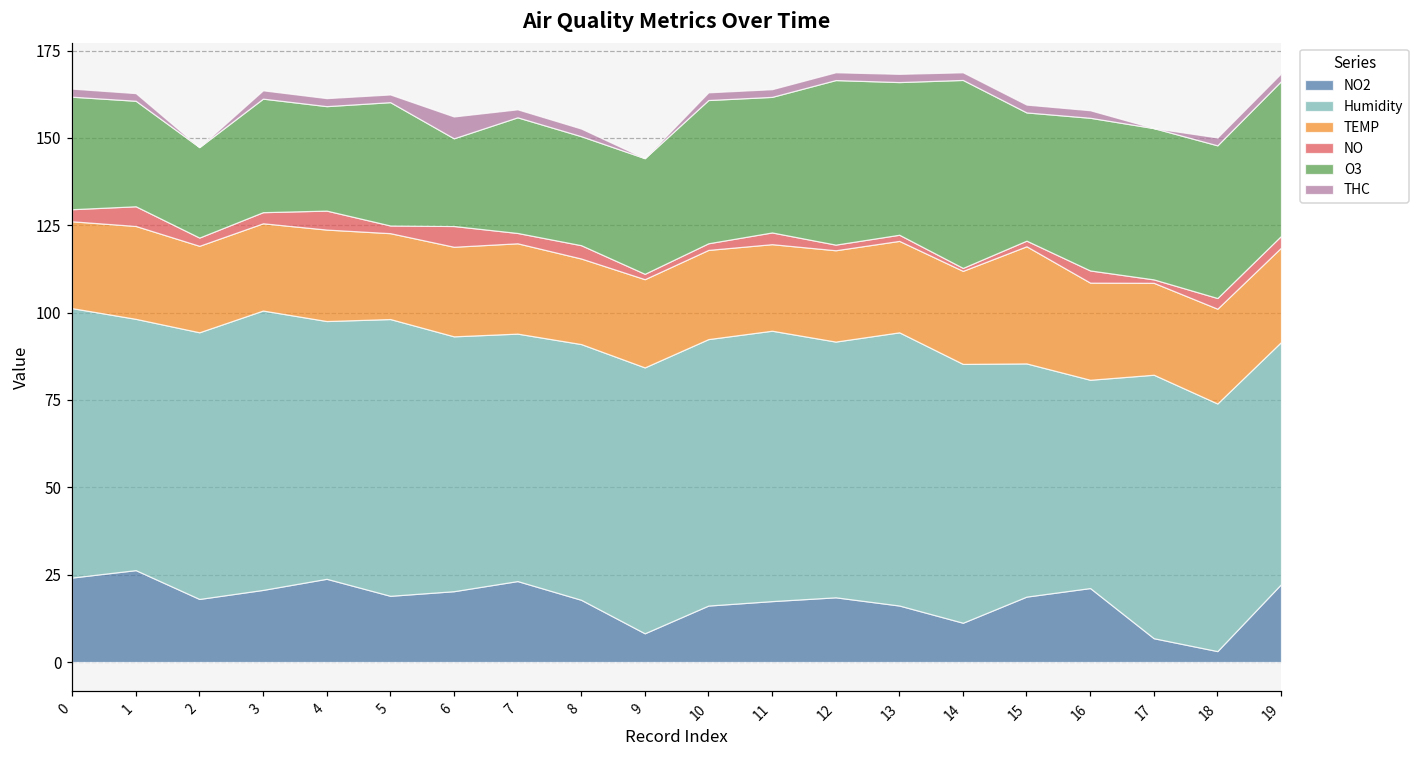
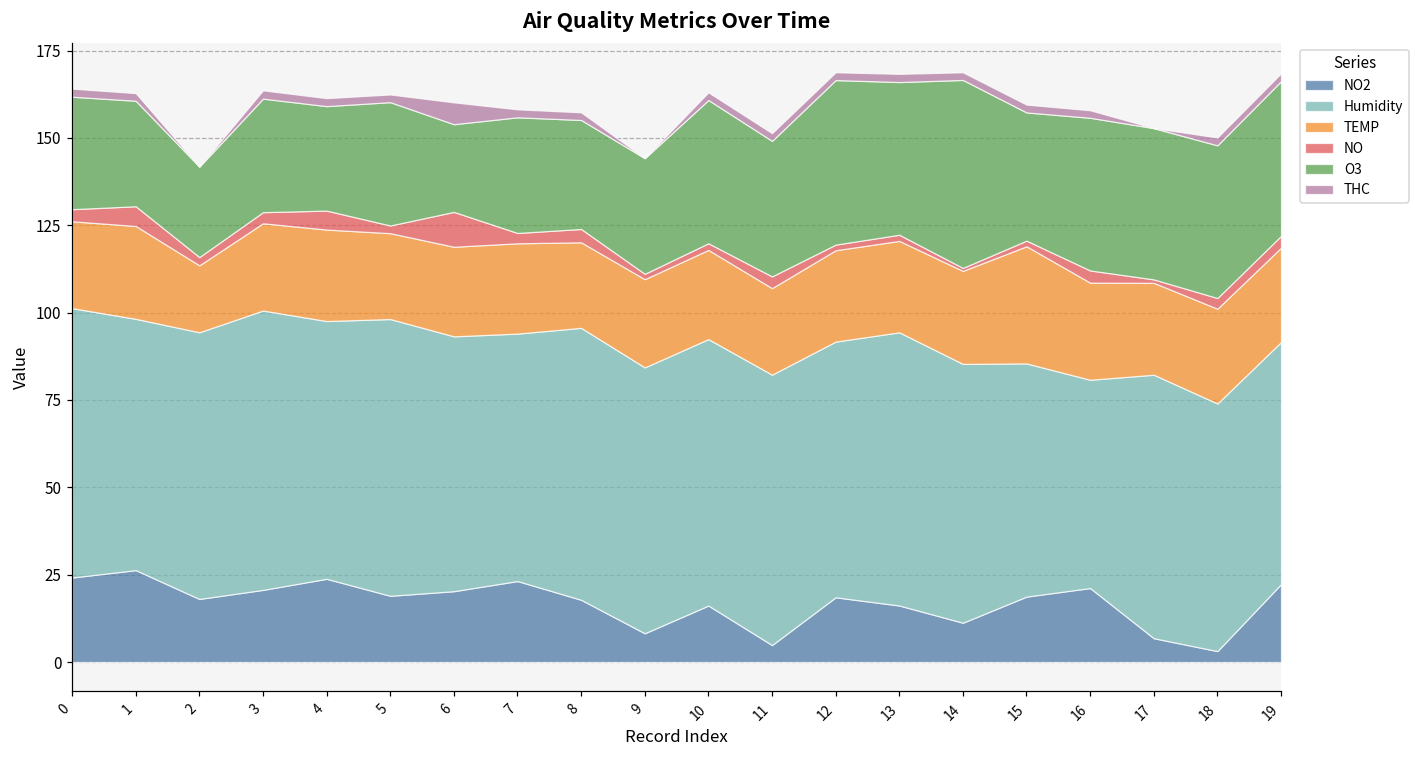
TEMP, 2: 25 -> 19
NO, 6: 6 -> 10
Humidity, 8: 73 -> 78
NO2, 11: 17 -> 5
